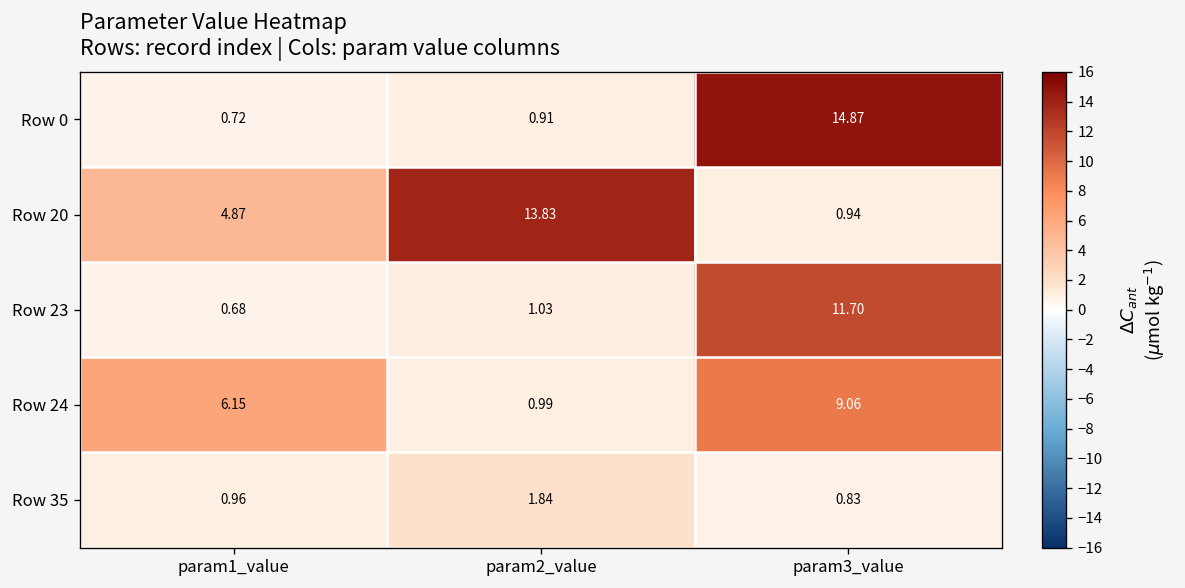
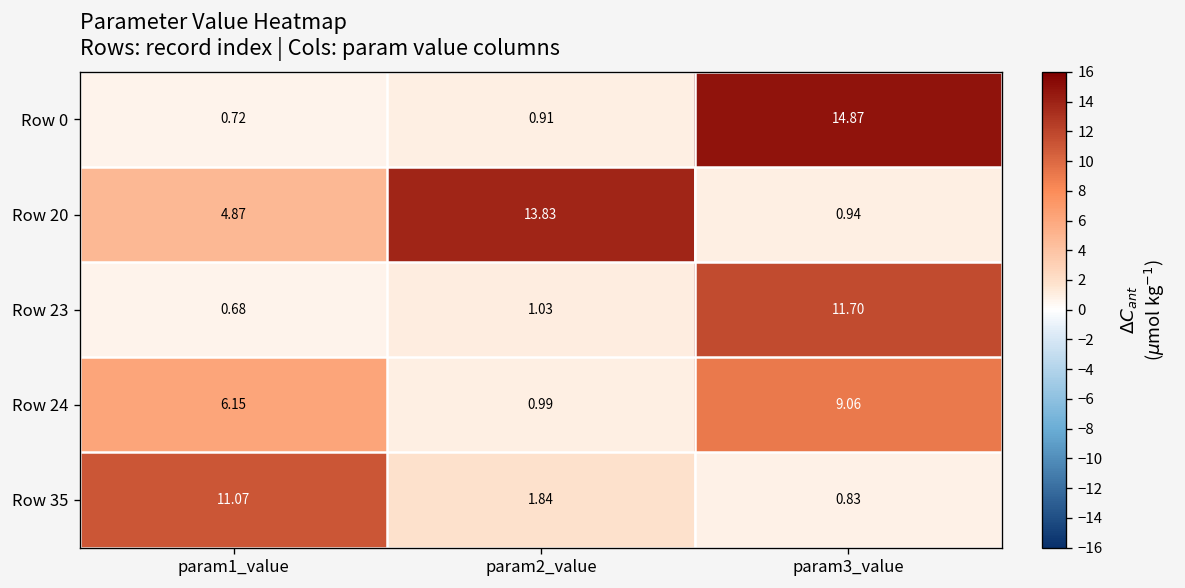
Row 35, param1_value: 0.96 -> 11.07
